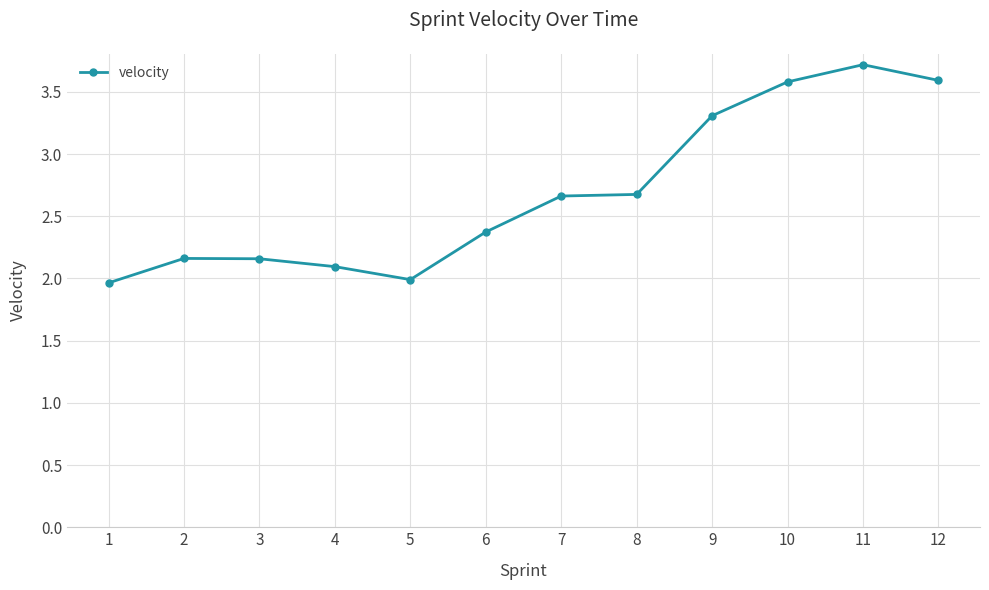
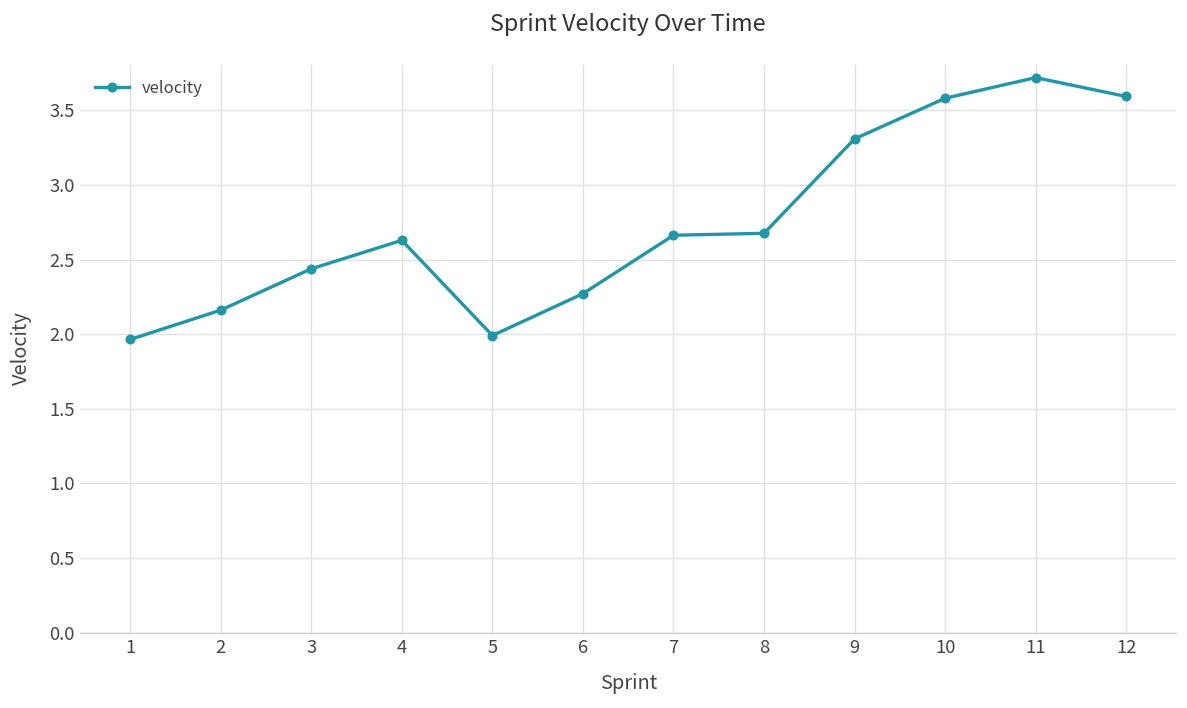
3: 2.16 -> 2.44
4: 2.10 -> 2.63
6: 2.37 -> 2.27
